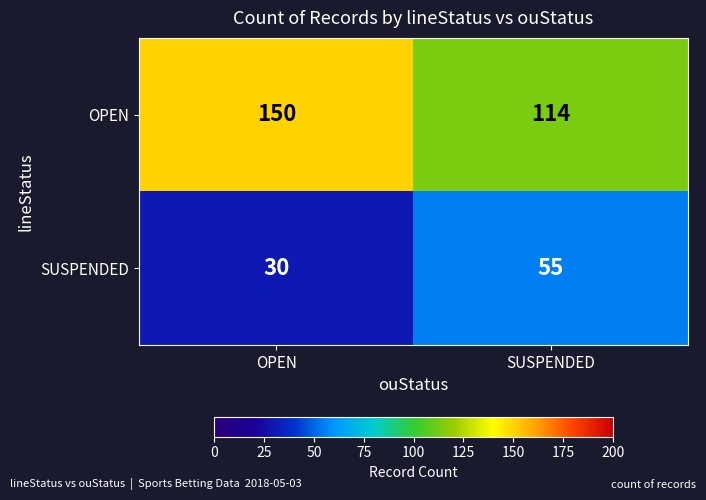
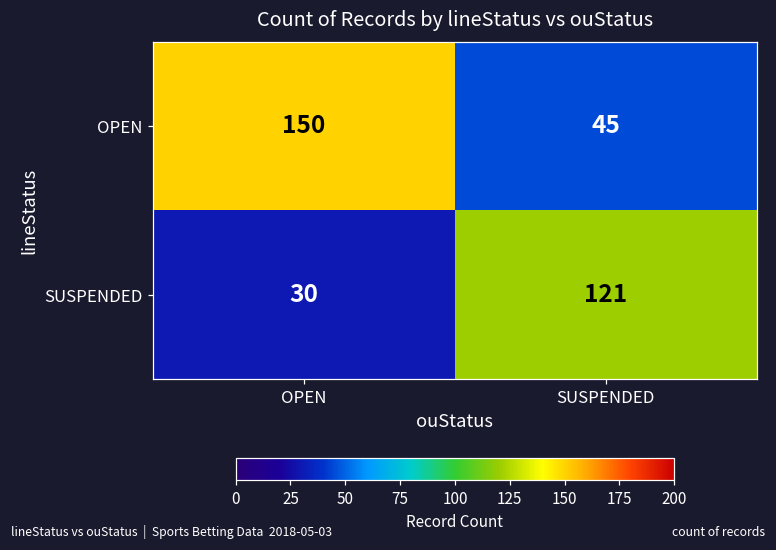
OPEN, SUSPENDED: 114 -> 45
SUSPENDED, SUSPENDED: 55 -> 121
